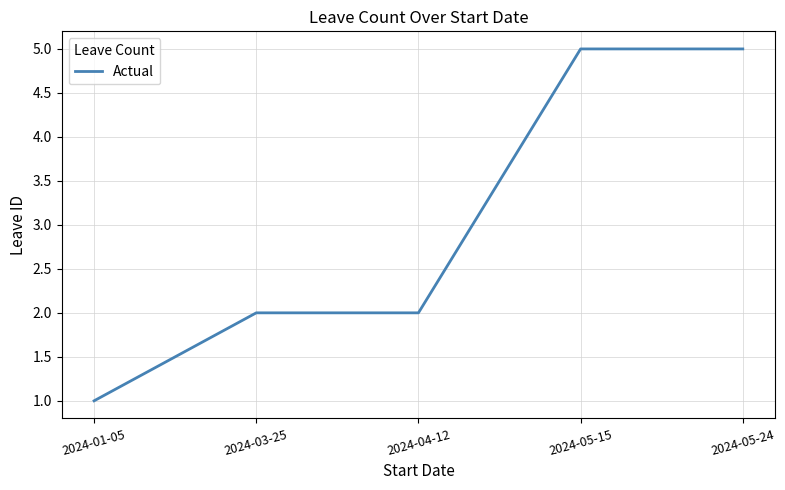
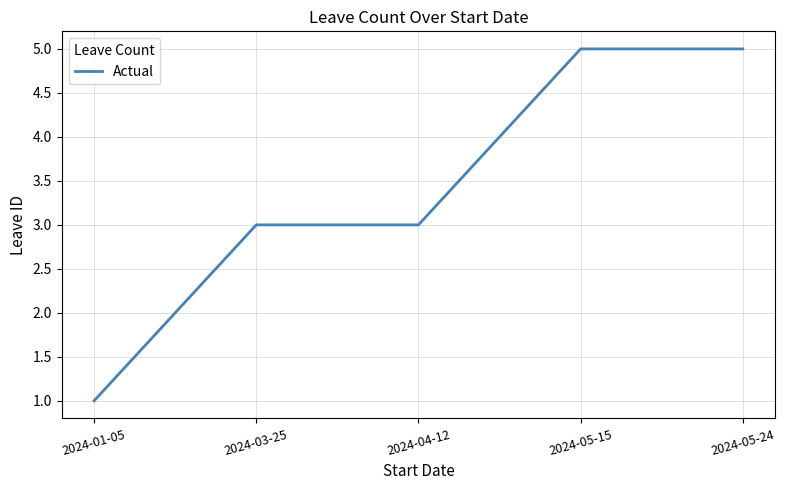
2024-03-25: 2 -> 3
2024-04-12: 2 -> 3
